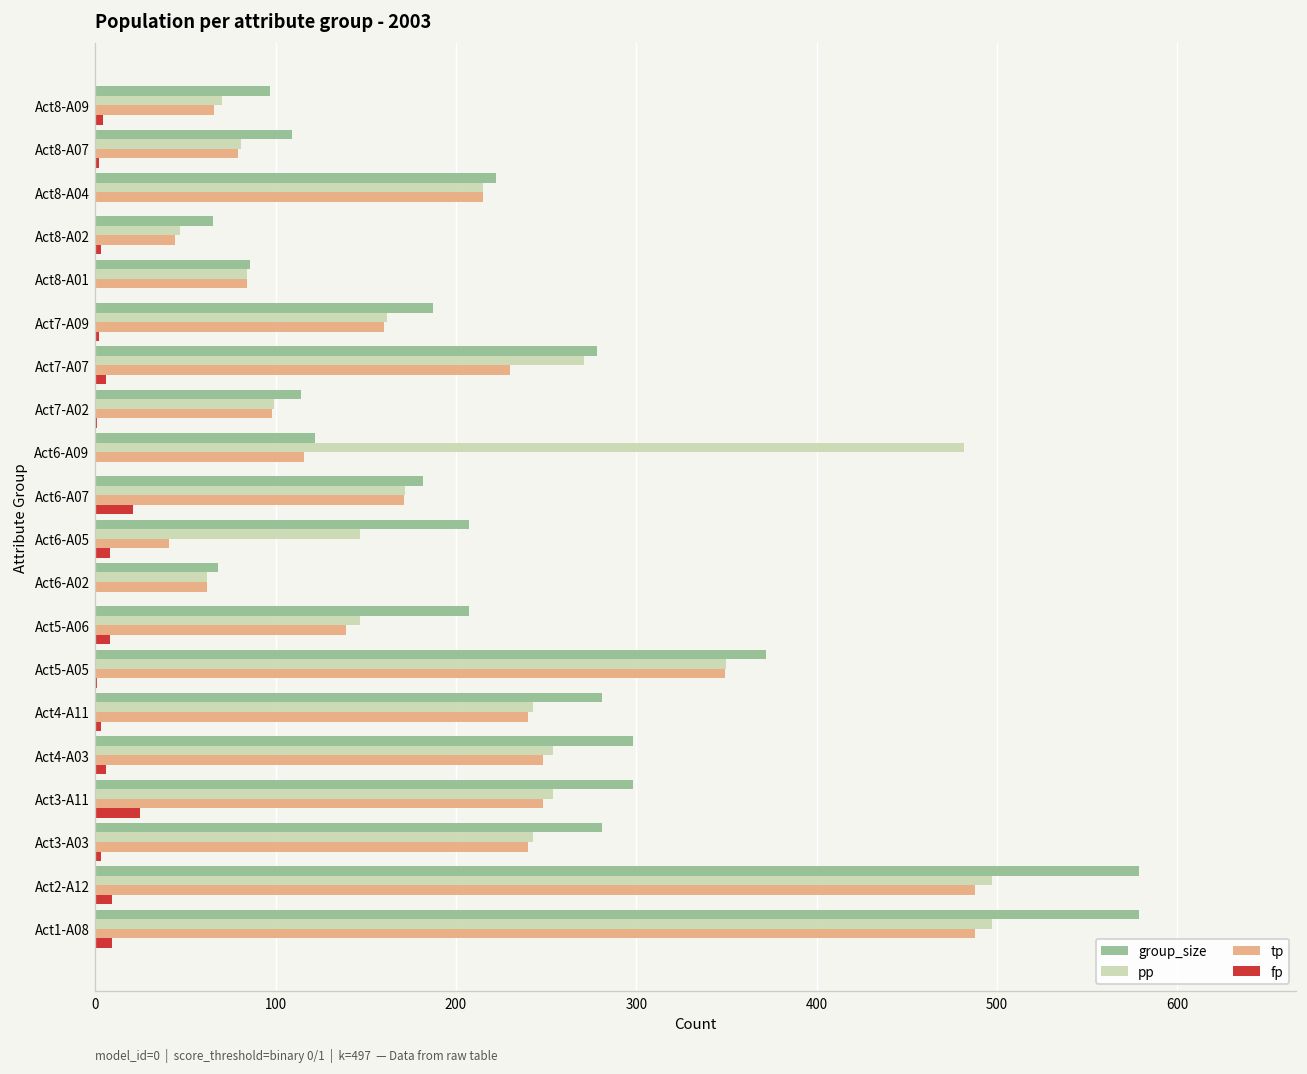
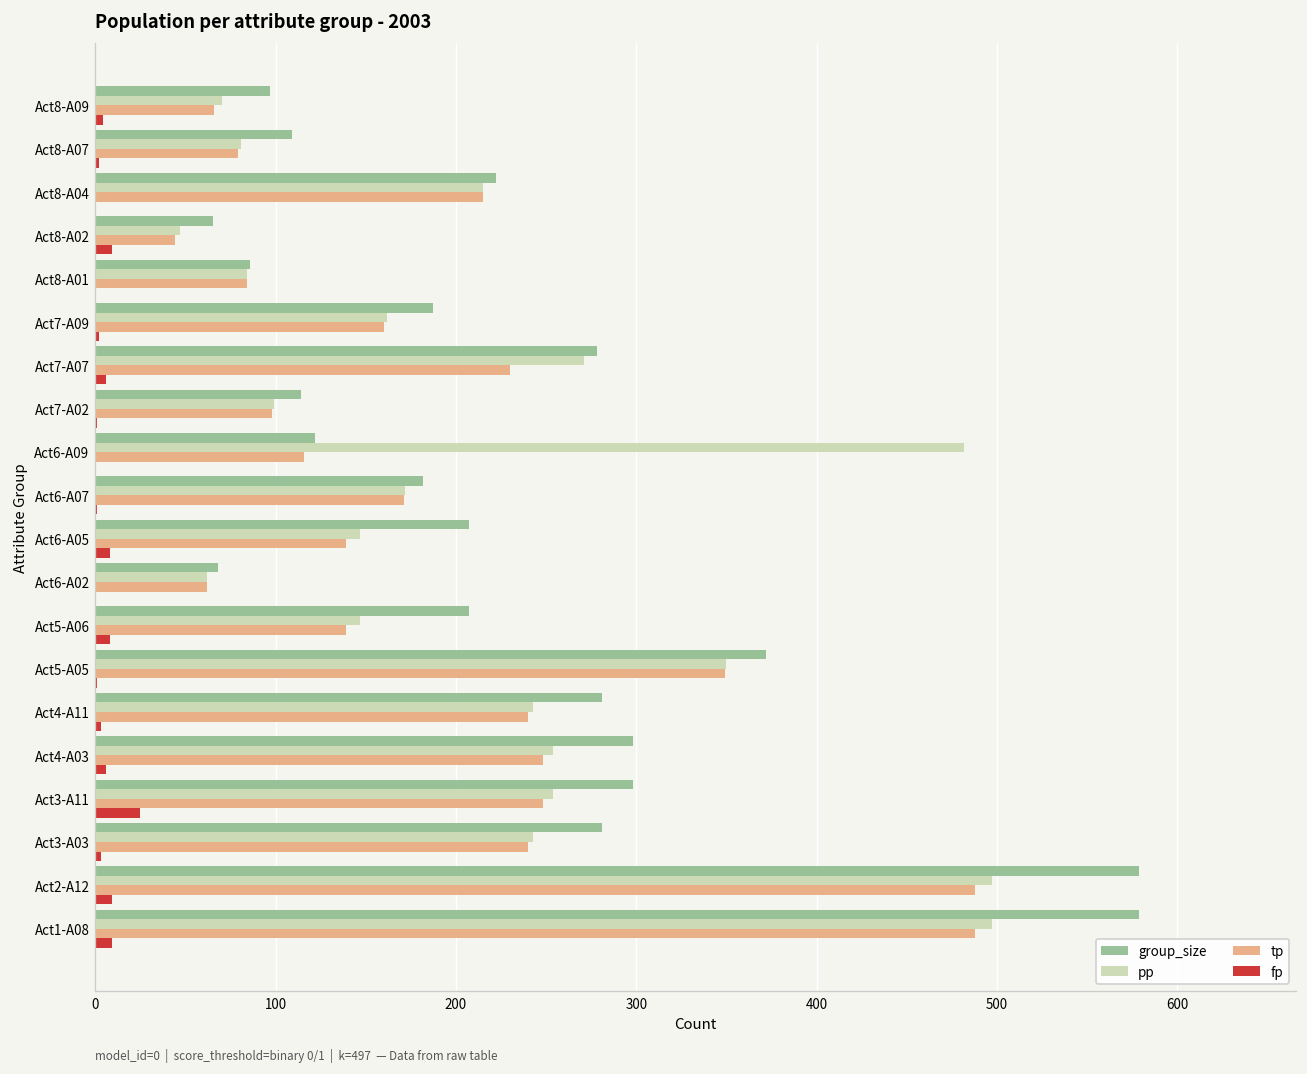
fp, Act8-A02: 3 -> 9
fp, Act6-A07: 21 -> 1
tp, Act6-A05: 41 -> 139
